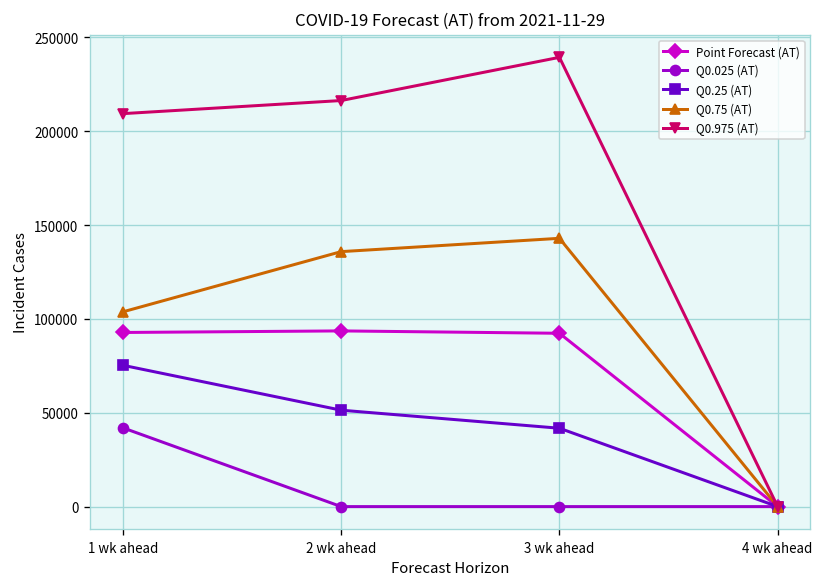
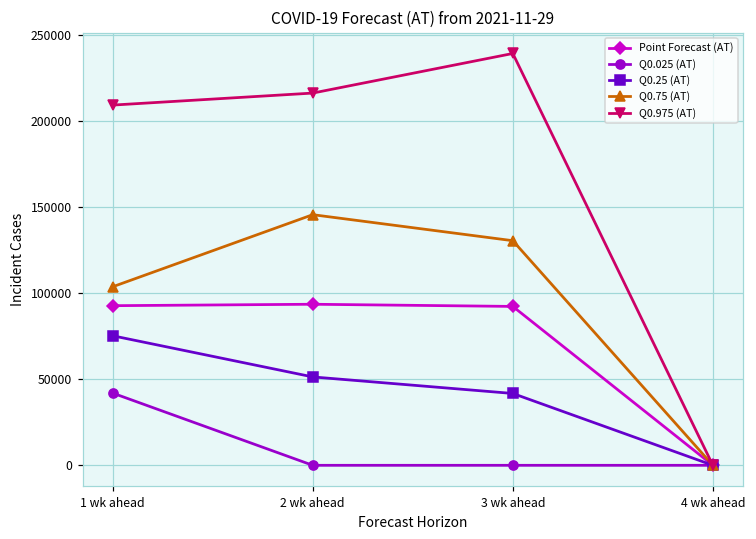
Q0.75 (AT), 2 wk ahead: 136000 -> 146000
Q0.75 (AT), 3 wk ahead: 143000 -> 131000
